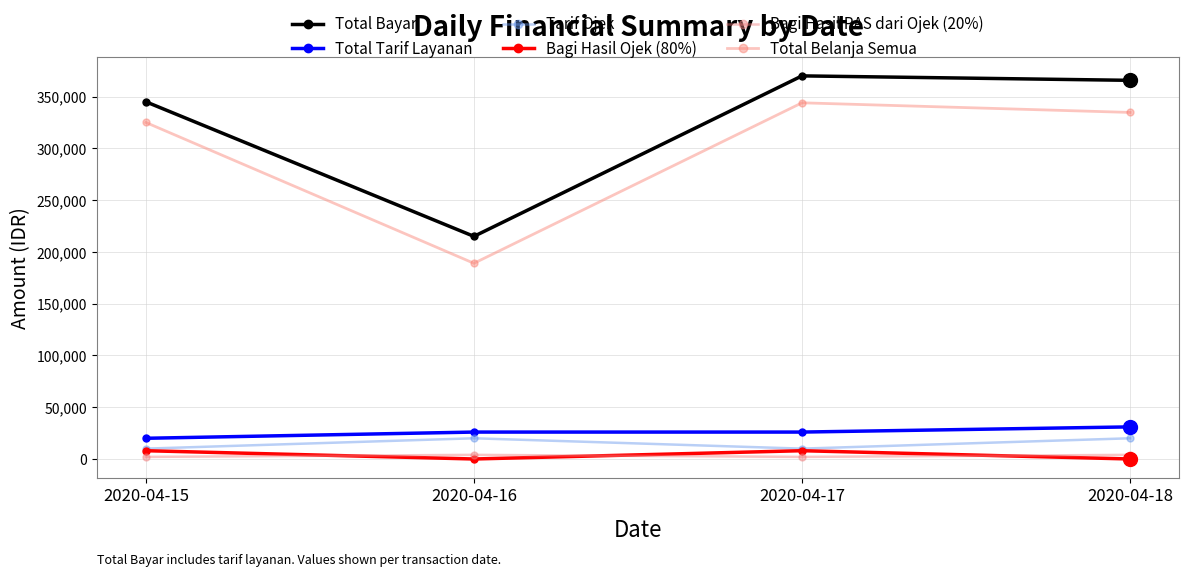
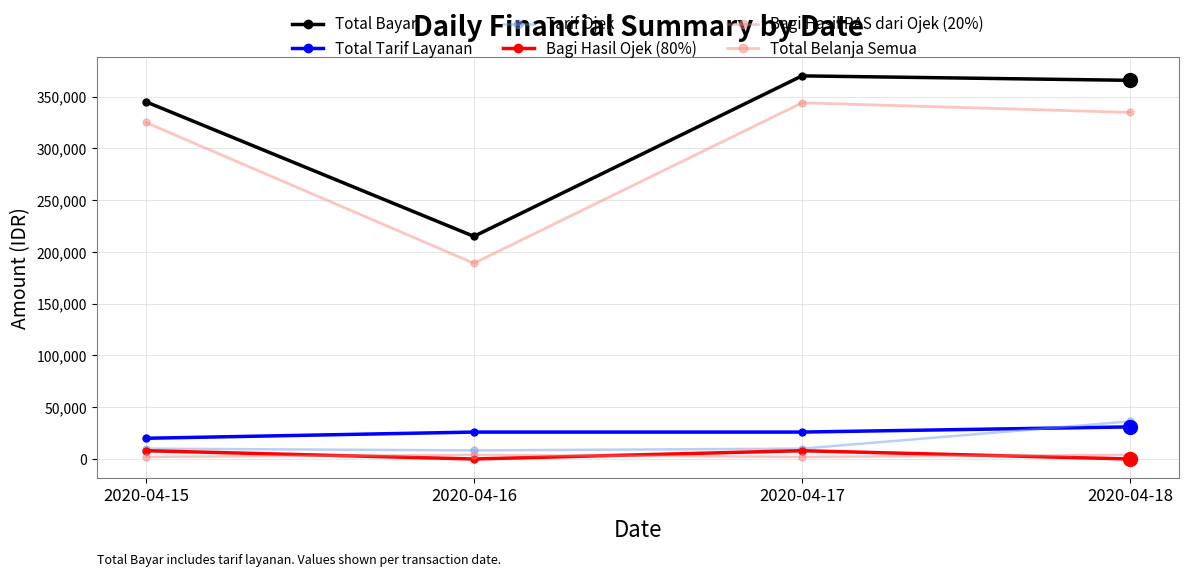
Tarif Ojek, 2020-04-16: 20,000 -> 8,000
Tarif Ojek, 2020-04-18: 20,000 -> 36,000
